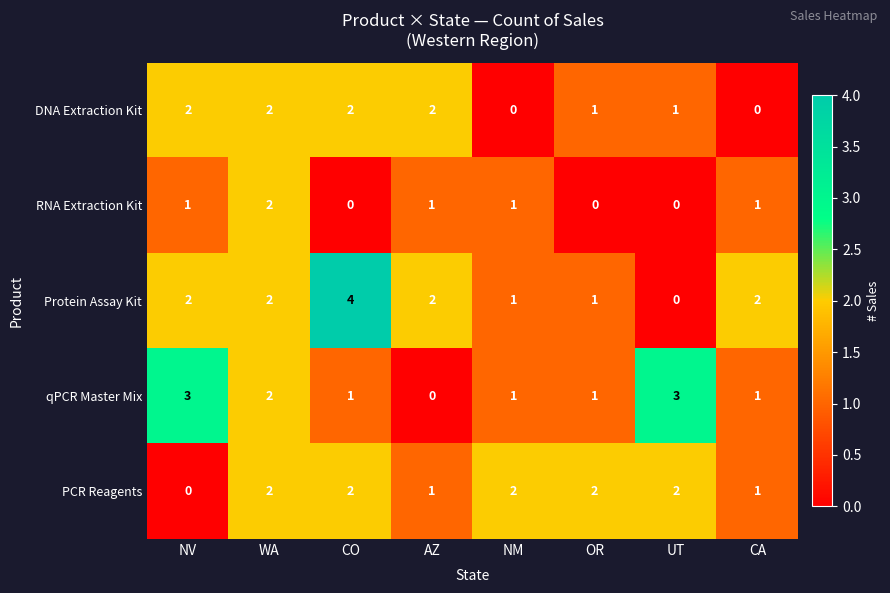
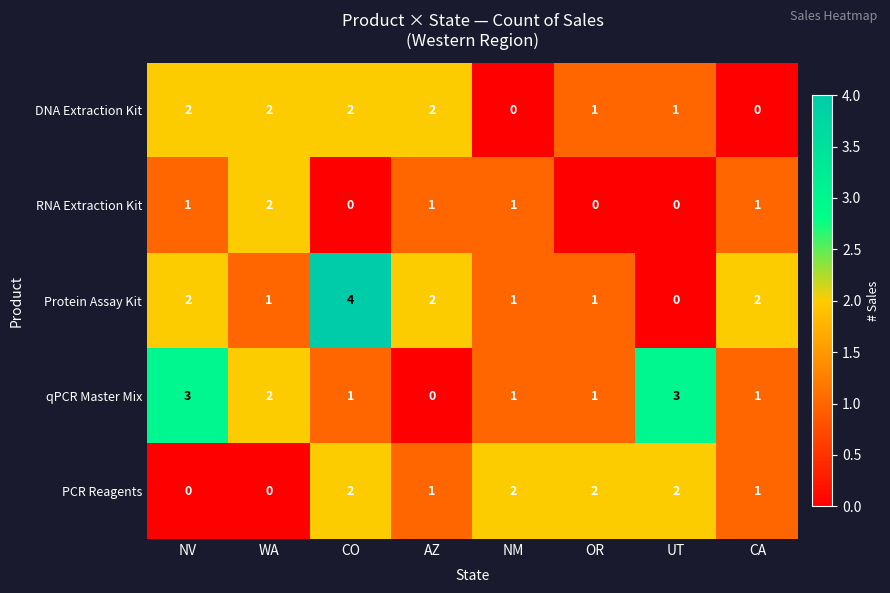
Protein Assay Kit, WA: 2 -> 1
PCR Reagents, WA: 2 -> 0
